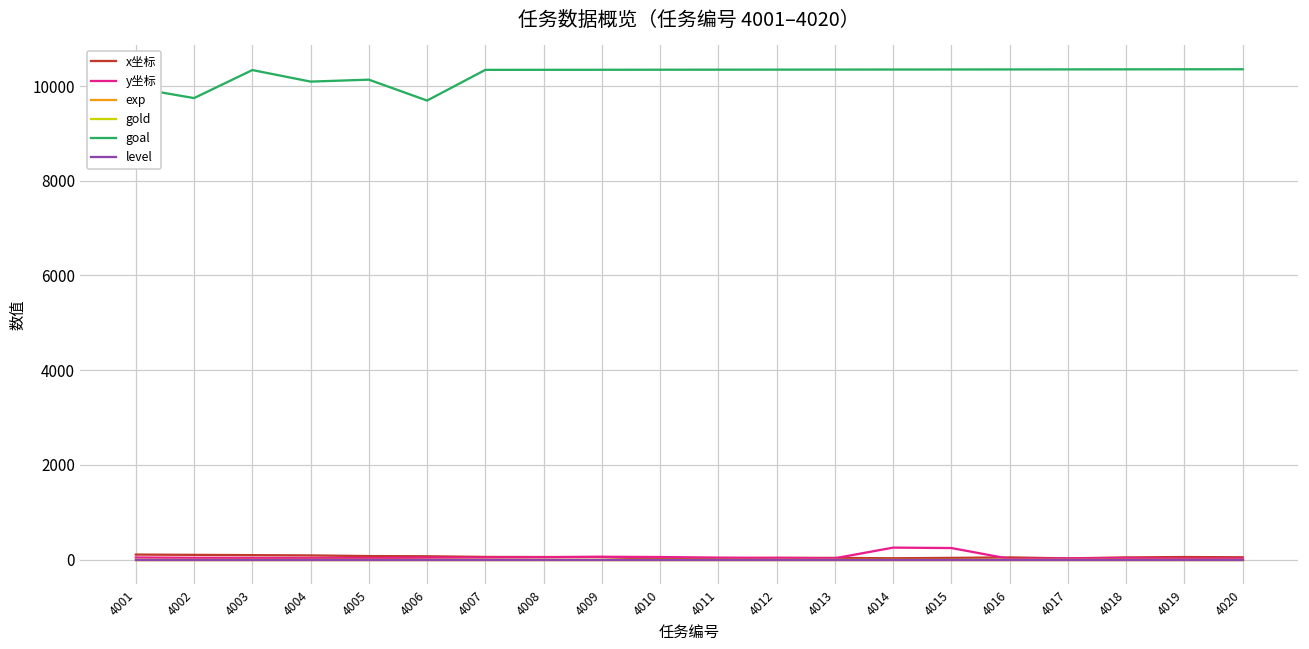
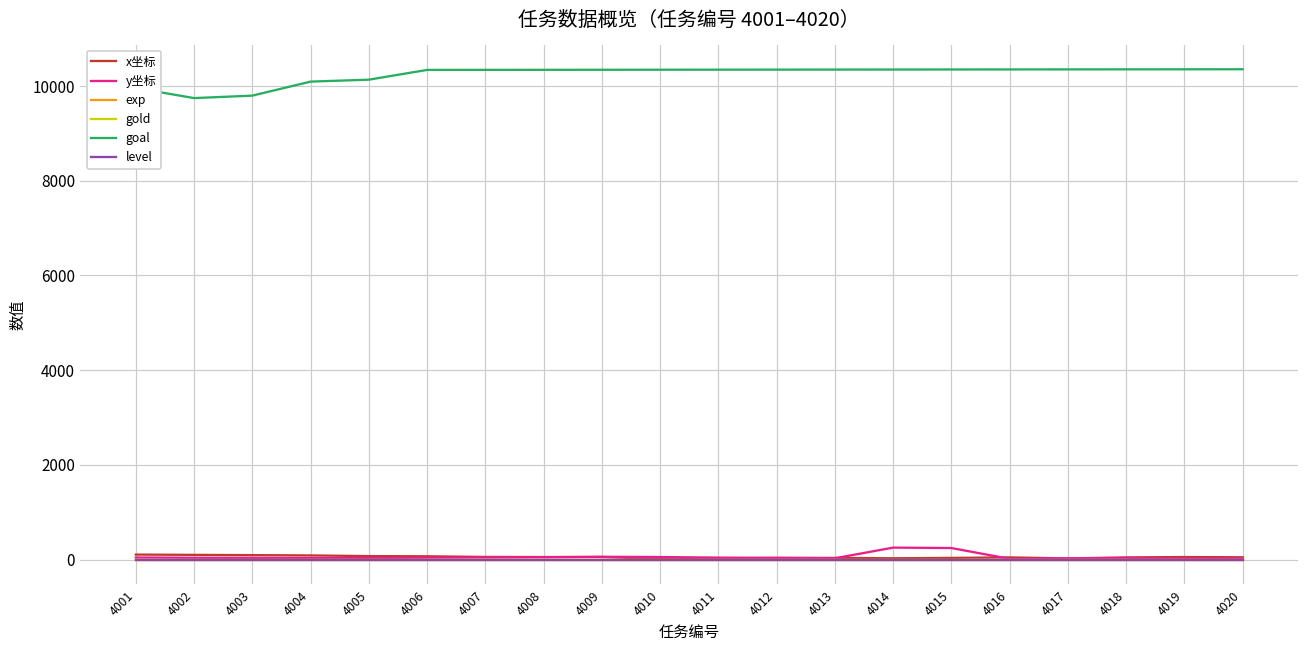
goal, 4003: 10300 -> 9800
goal, 4006: 9700 -> 10300
